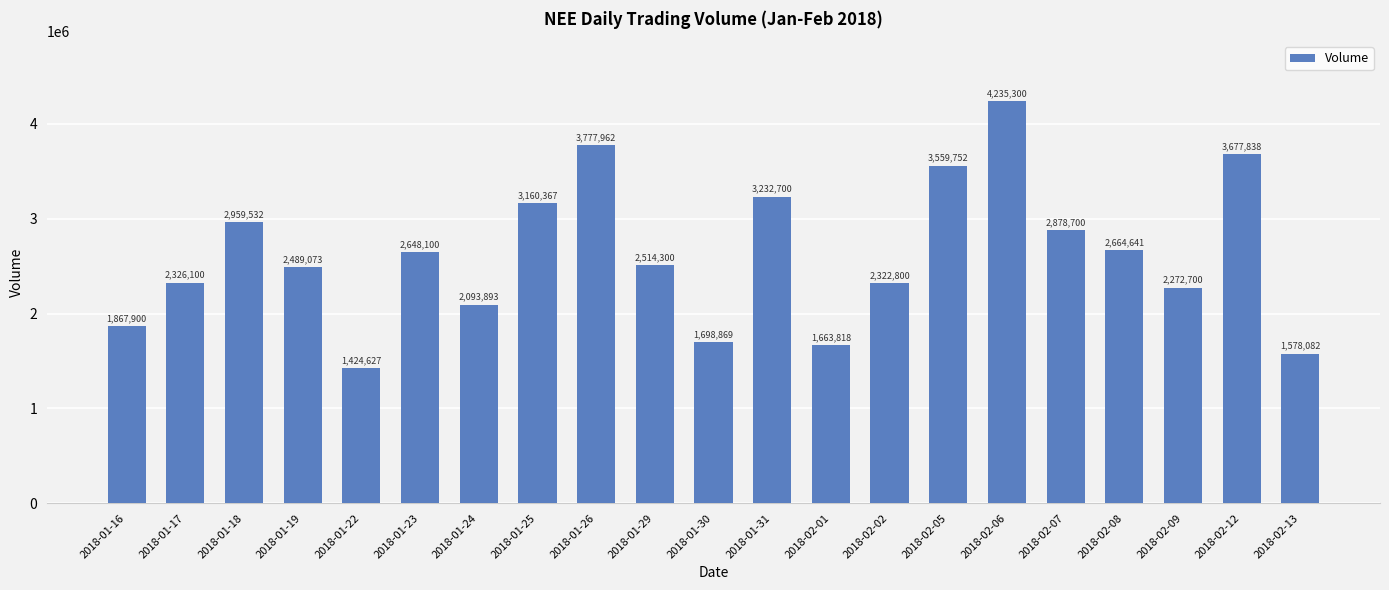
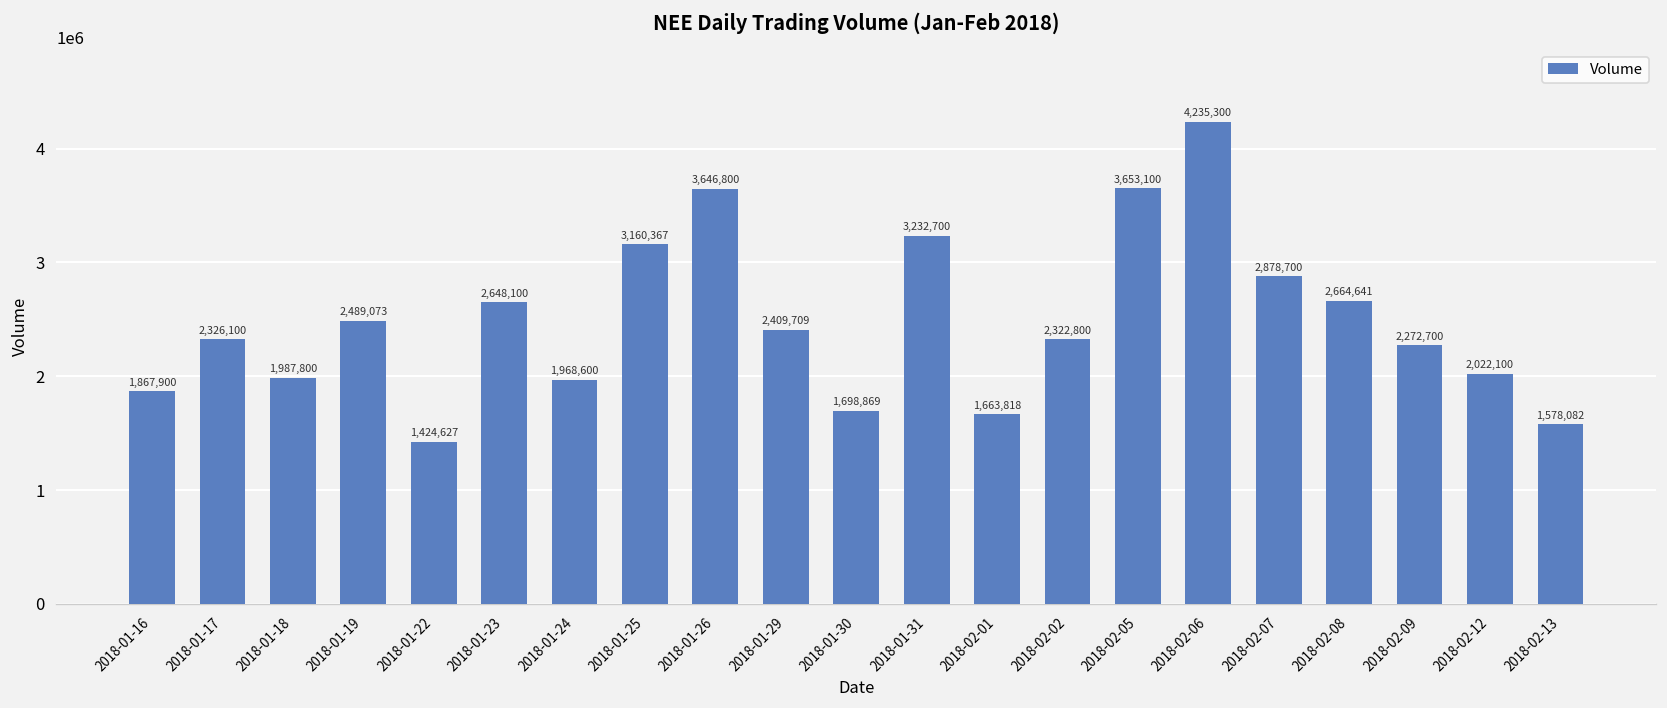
2018-01-18: 2,959,532 -> 1,987,800
2018-01-24: 2,093,893 -> 1,968,600
2018-01-26: 3,777,962 -> 3,646,800
2018-01-29: 2,514,300 -> 2,409,709
2018-02-05: 3,559,752 -> 3,653,100
2018-02-12: 3,677,838 -> 2,022,100
